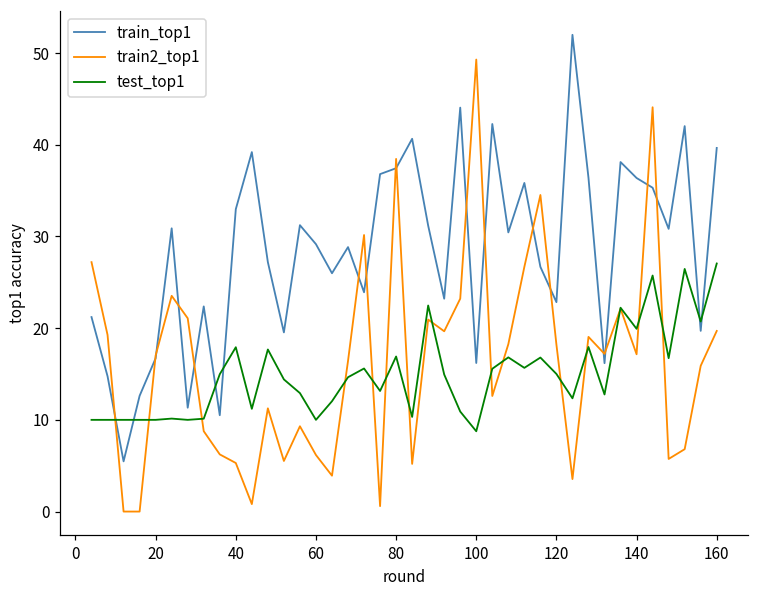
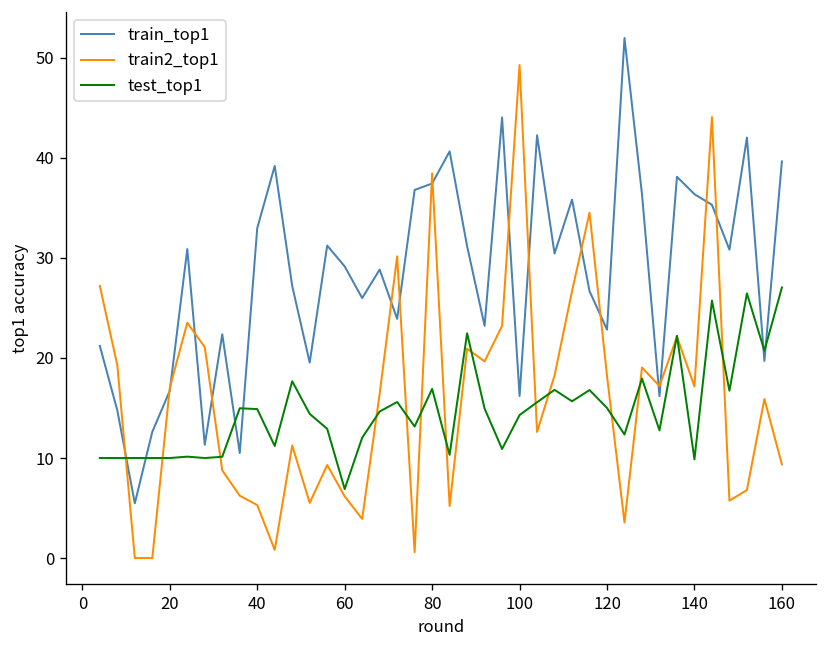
test_top1, 40: 18 -> 15
test_top1, 60: 10 -> 7
test_top1, 100: 9 -> 14
test_top1, 140: 20 -> 10
train2_top1, 160: 20 -> 9
